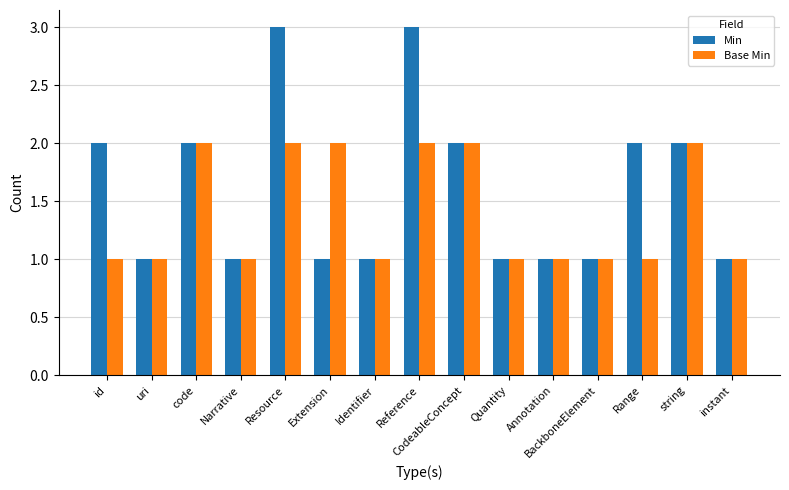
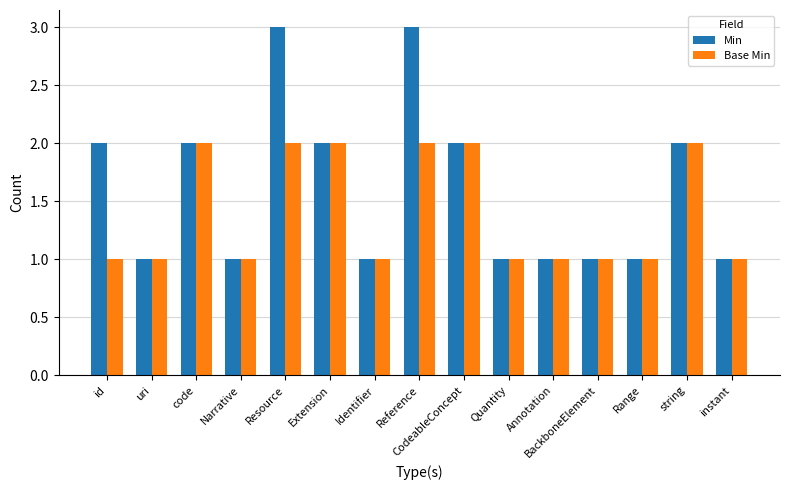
Min, Extension: 1 -> 2
Min, Range: 2 -> 1
